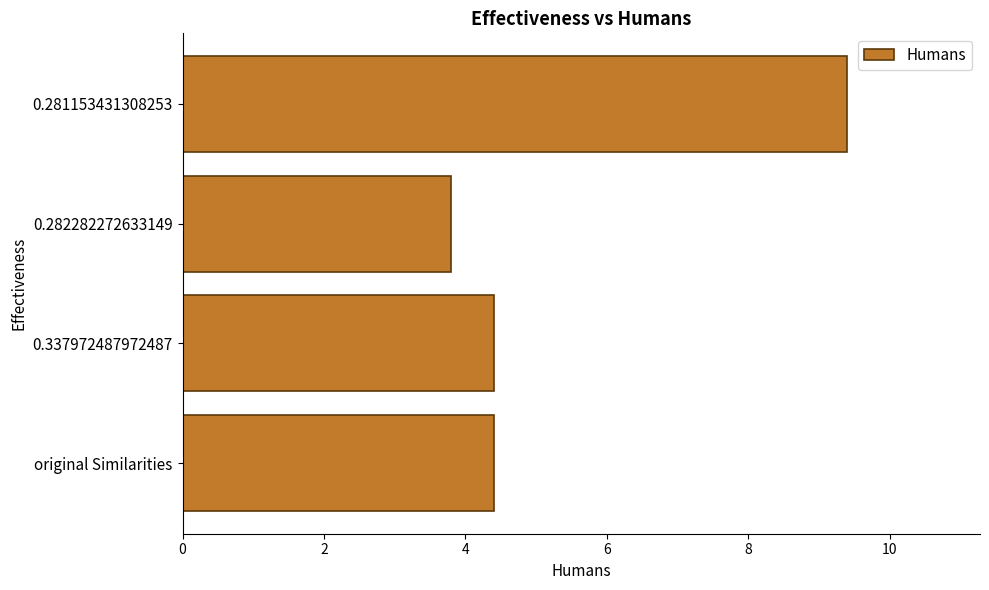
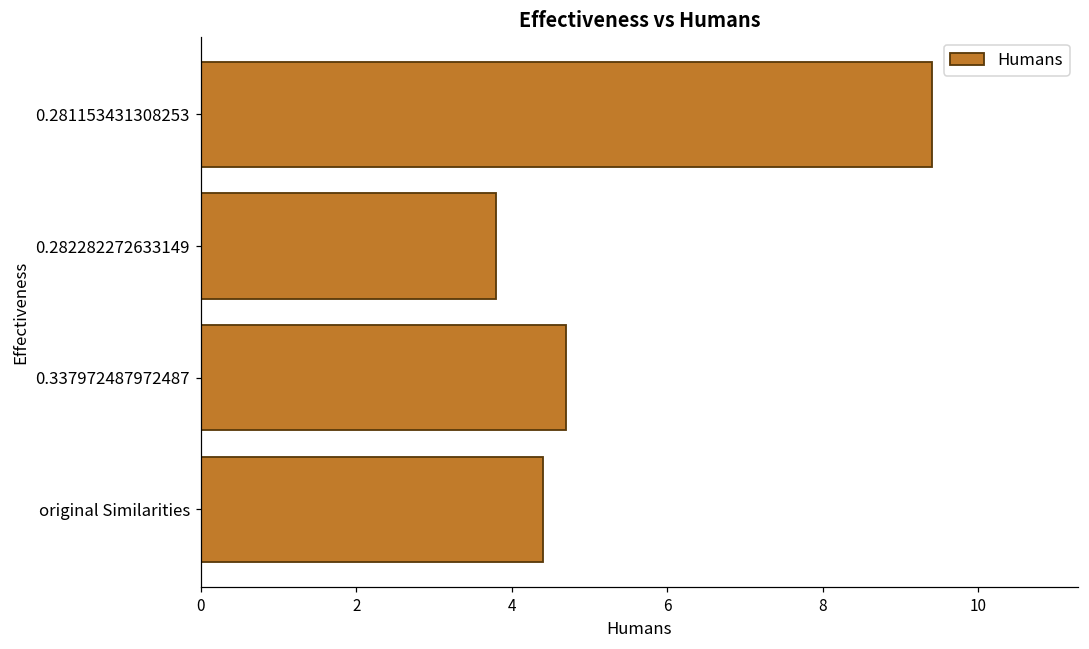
0.337972487972487: 4.4 -> 4.7
